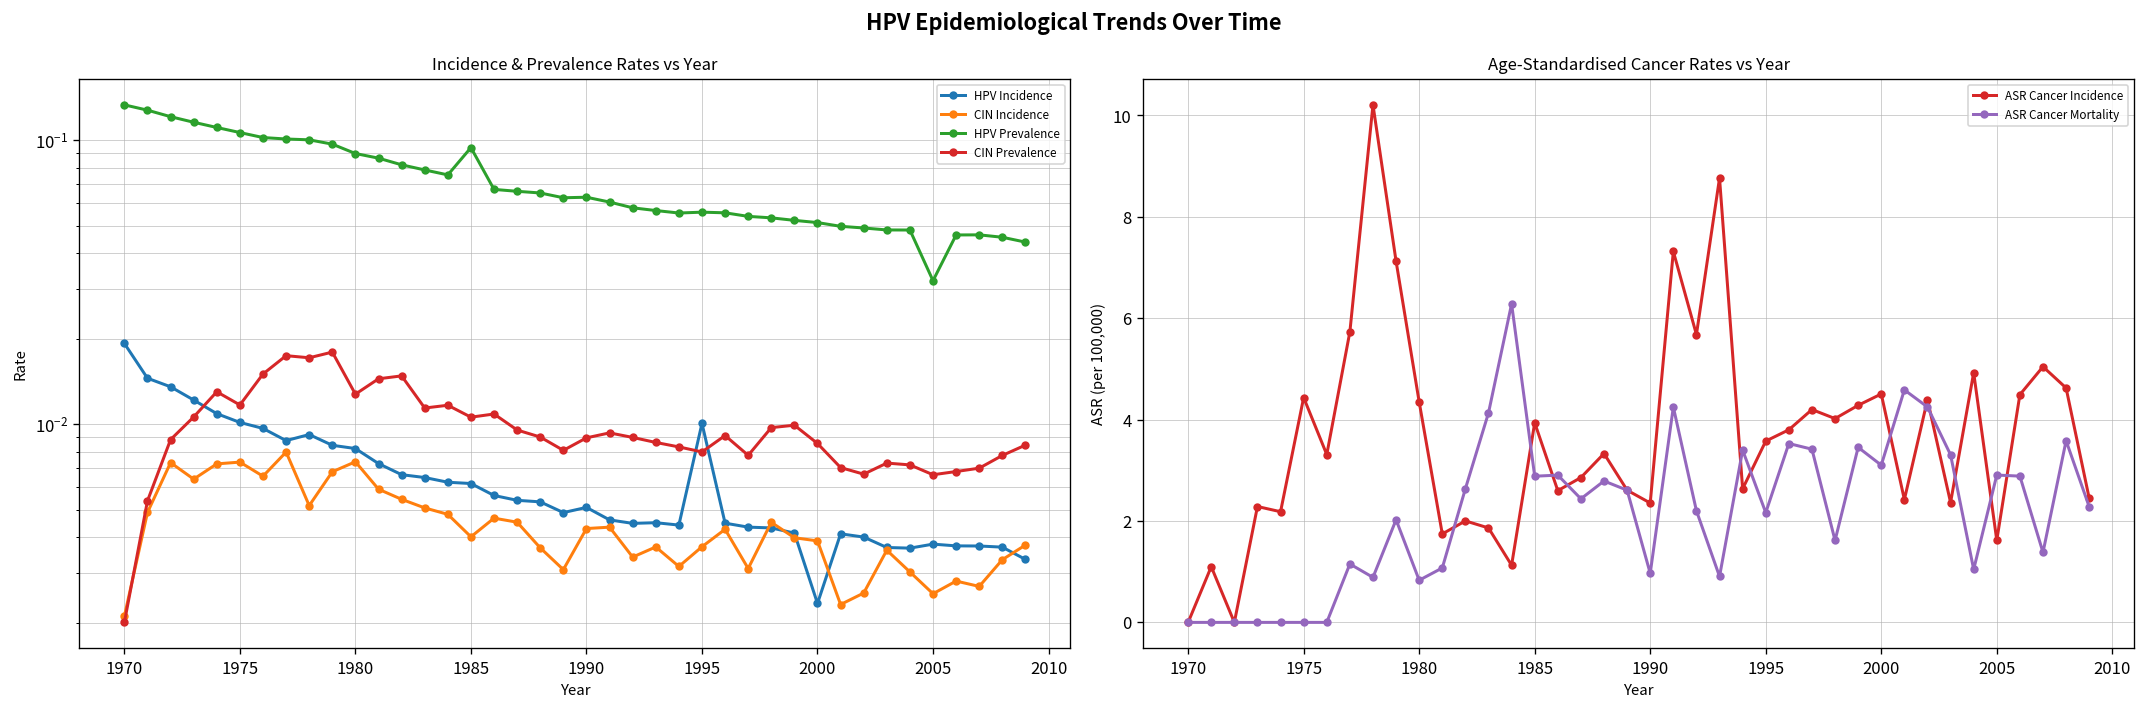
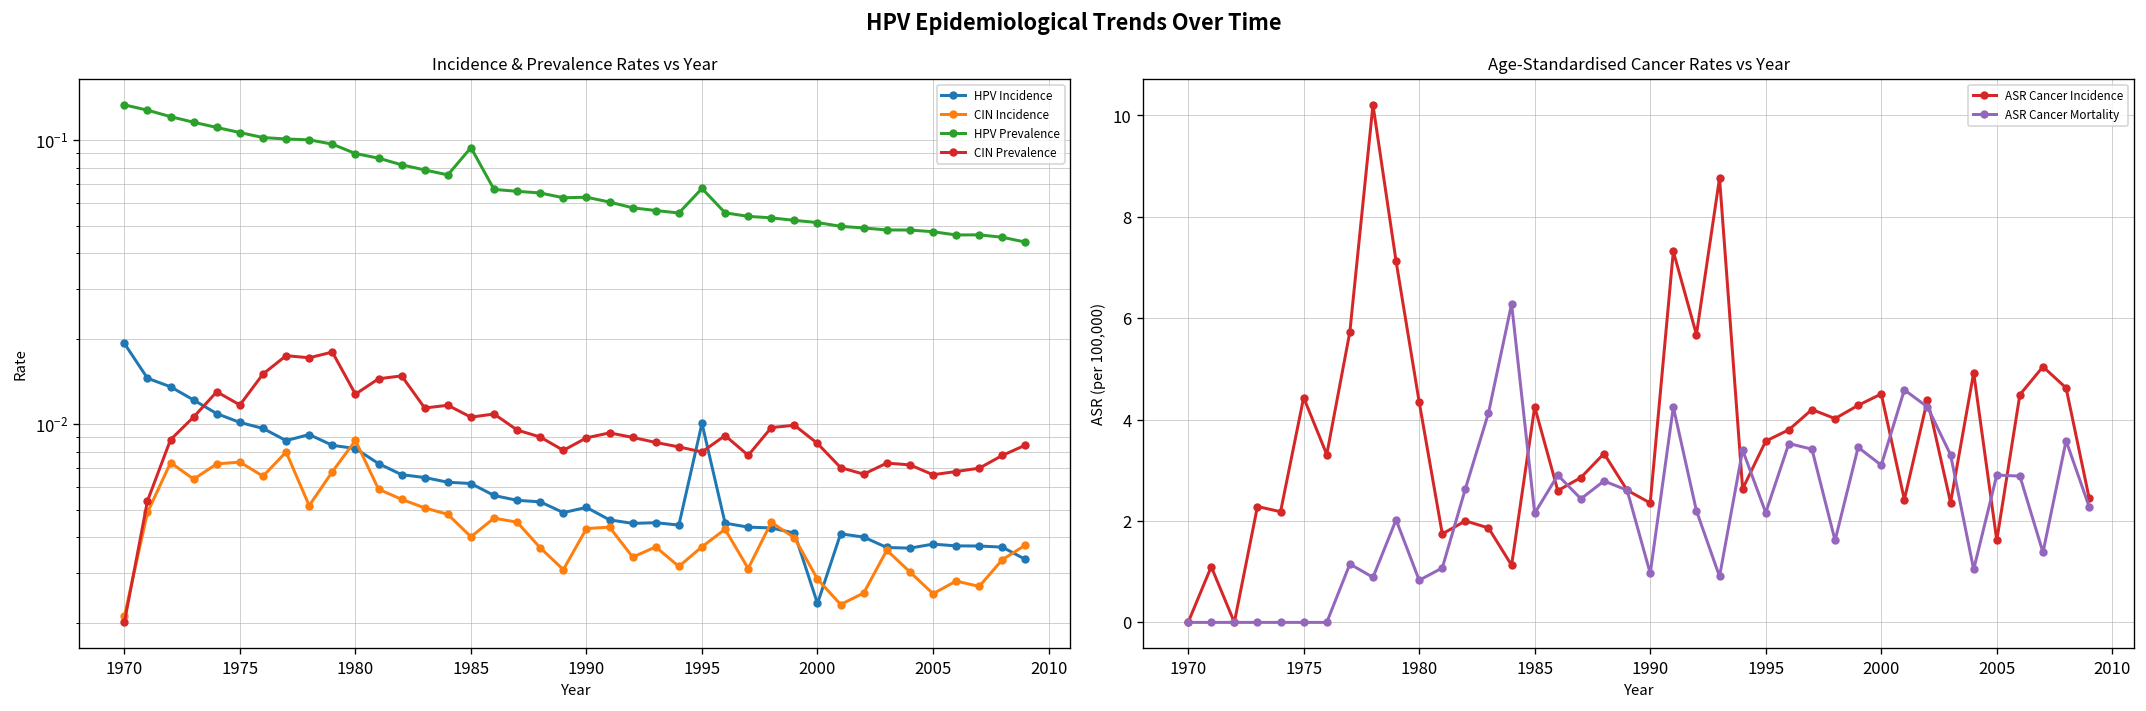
Incidence & Prevalence Rates vs Year, CIN Incidence, 1980: 0.0074 -> 0.0088
Incidence & Prevalence Rates vs Year, HPV Prevalence, 1995: 0.056 -> 0.068
Incidence & Prevalence Rates vs Year, CIN Incidence, 2000: 0.0039 -> 0.0028
Incidence & Prevalence Rates vs Year, HPV Prevalence, 2005: 0.032 -> 0.048
Age-Standardised Cancer Rates vs Year, ASR Cancer Incidence, 1985: 3.9 -> 4.3
Age-Standardised Cancer Rates vs Year, ASR Cancer Mortality, 1985: 2.9 -> 2.2
